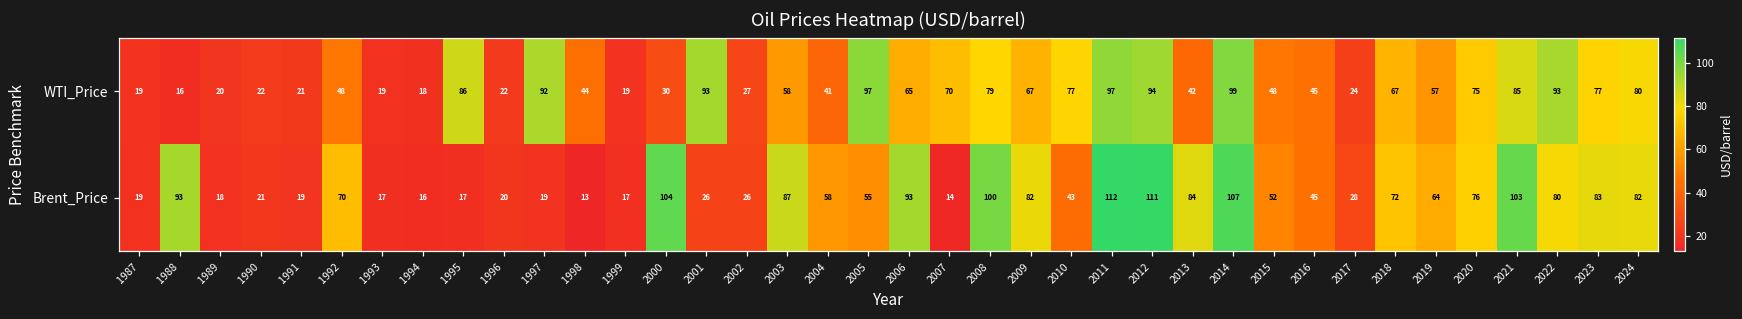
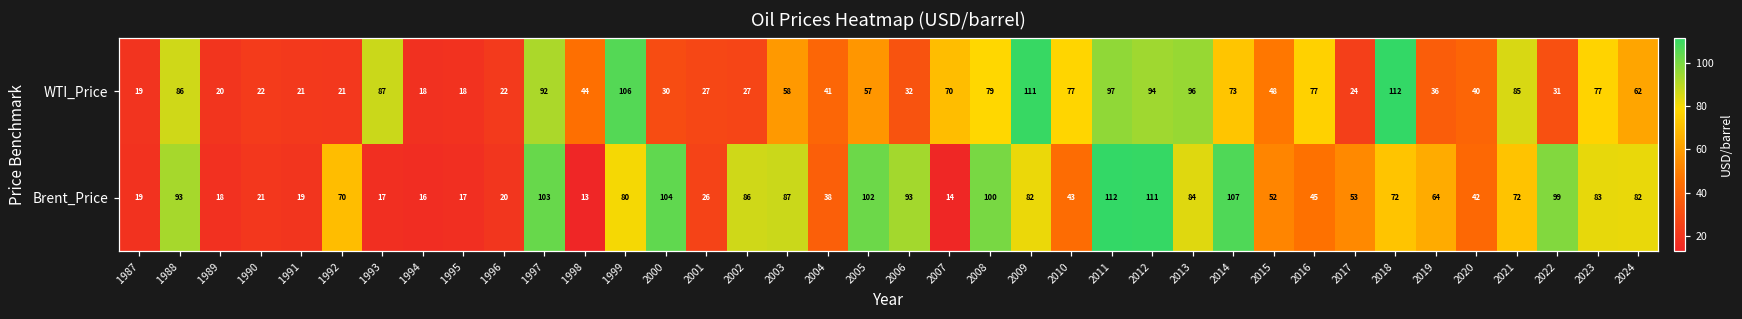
WTI_Price, 1988: 16 -> 86
WTI_Price, 1992: 48 -> 21
WTI_Price, 1993: 19 -> 87
WTI_Price, 1995: 86 -> 18
WTI_Price, 1999: 19 -> 106
WTI_Price, 2001: 93 -> 27
WTI_Price, 2005: 97 -> 57
WTI_Price, 2006: 65 -> 32
WTI_Price, 2009: 67 -> 111
WTI_Price, 2013: 42 -> 96
WTI_Price, 2014: 99 -> 73
WTI_Price, 2016: 45 -> 77
WTI_Price, 2018: 67 -> 112
WTI_Price, 2019: 57 -> 36
WTI_Price, 2020: 75 -> 40
WTI_Price, 2022: 93 -> 31
WTI_Price, 2024: 80 -> 62
Brent_Price, 1997: 19 -> 103
Brent_Price, 1999: 17 -> 80
Brent_Price, 2002: 26 -> 86
Brent_Price, 2004: 58 -> 38
Brent_Price, 2005: 55 -> 102
Brent_Price, 2017: 28 -> 53
Brent_Price, 2020: 76 -> 42
Brent_Price, 2021: 103 -> 72
Brent_Price, 2022: 80 -> 99
